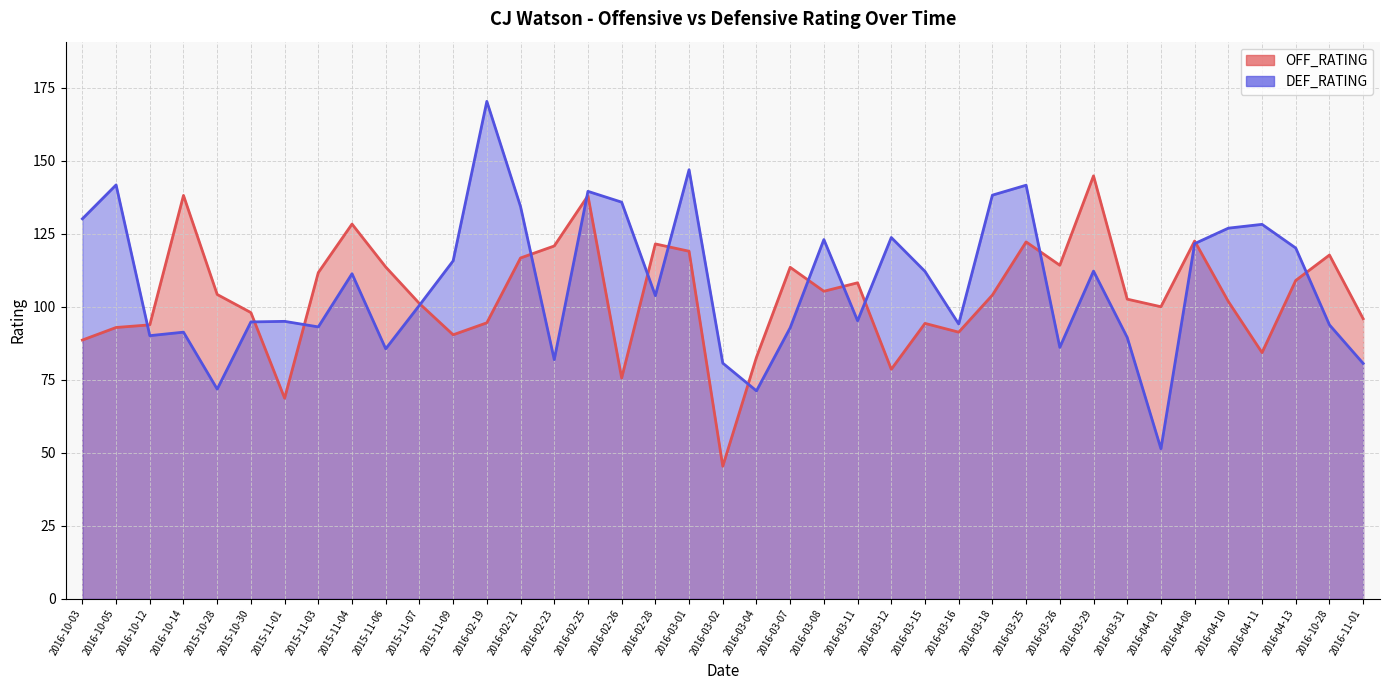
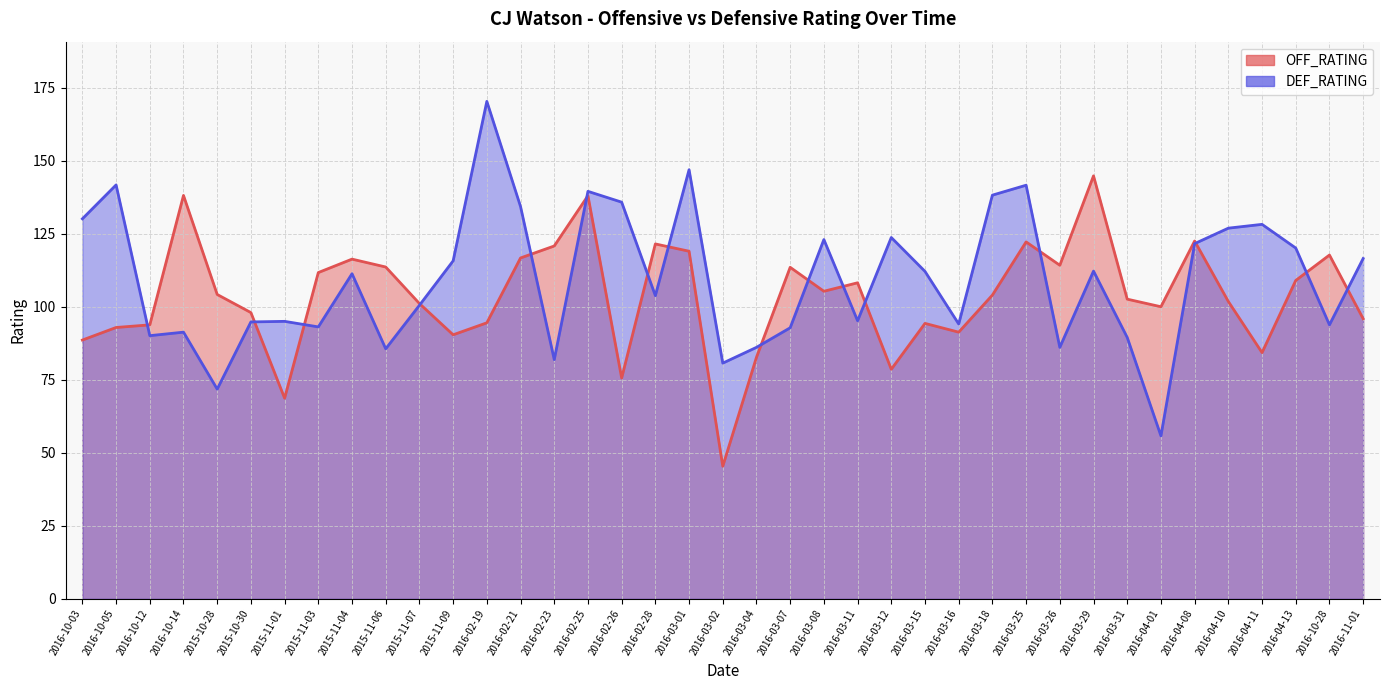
OFF_RATING, 2015-11-04: 128 -> 116
DEF_RATING, 2016-03-04: 71 -> 86
DEF_RATING, 2016-04-01: 51 -> 56
DEF_RATING, 2016-11-01: 81 -> 117
